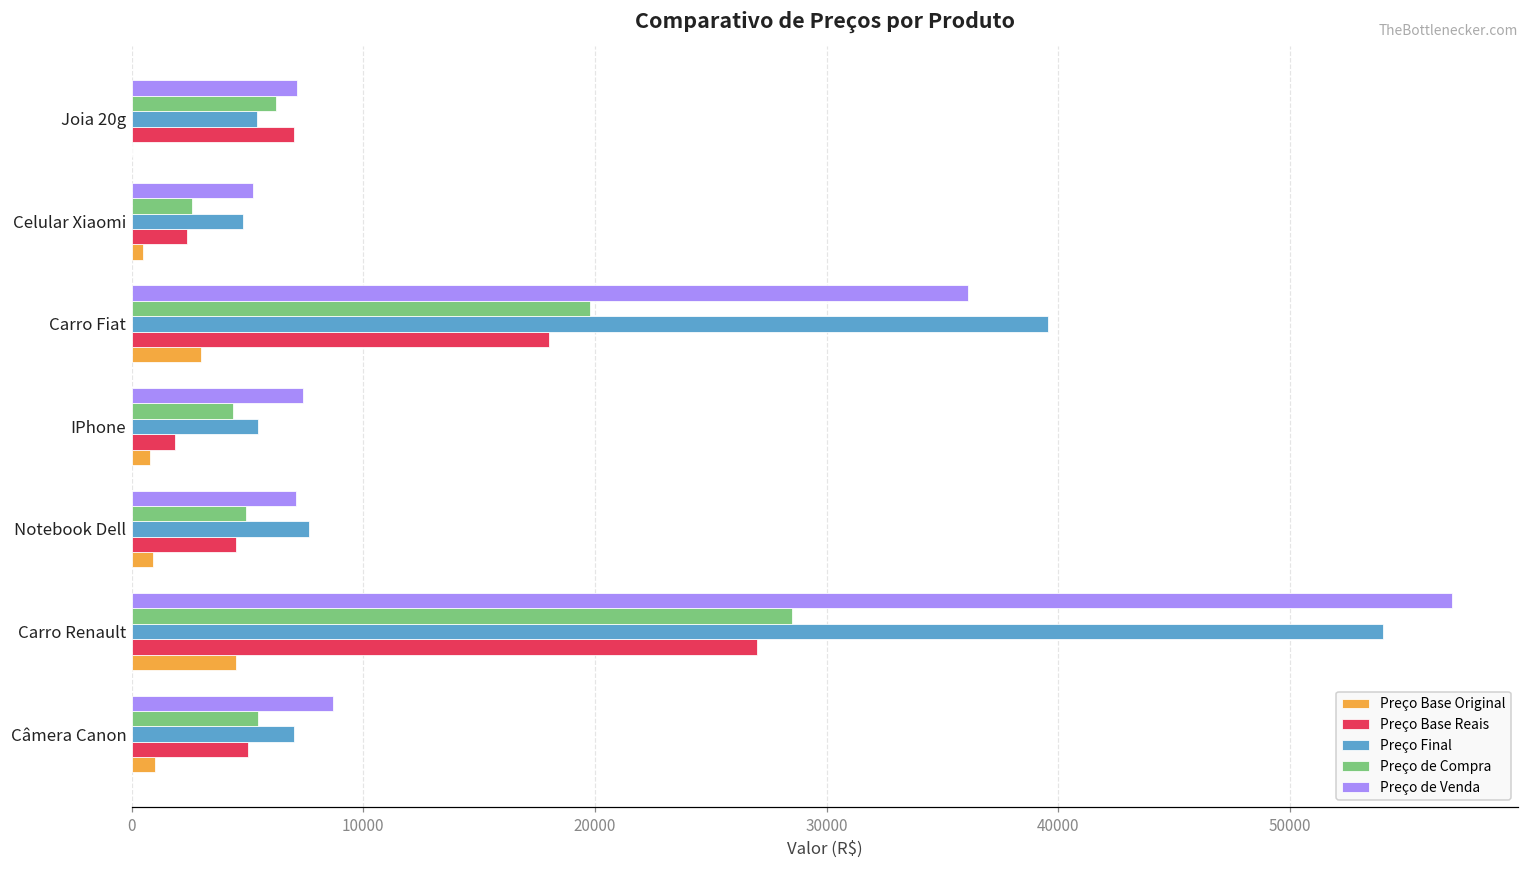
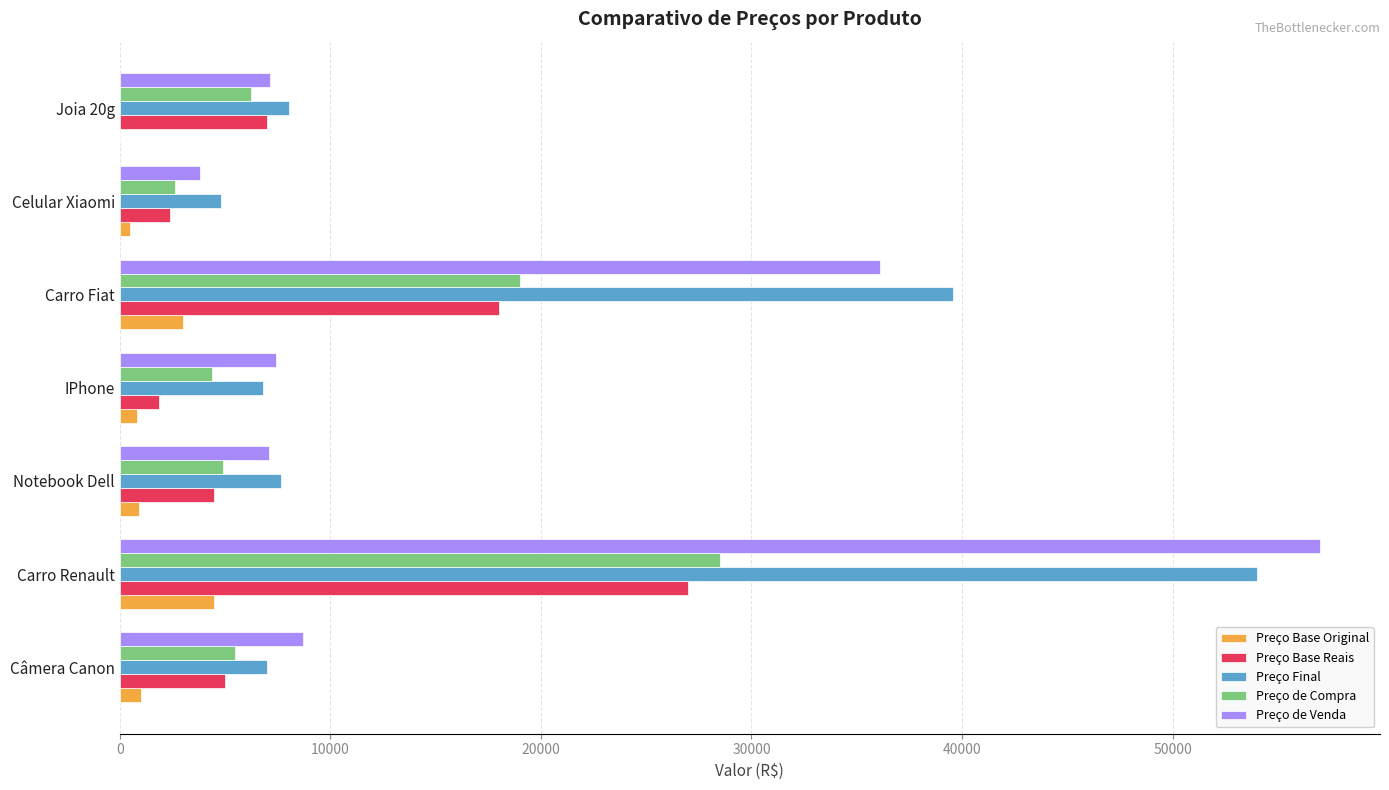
Preço Final, Joia 20g: 5400 -> 8100
Preço de Venda, Celular Xiaomi: 5200 -> 3800
Preço de Compra, Carro Fiat: 19800 -> 19000
Preço Final, IPhone: 5500 -> 6800
